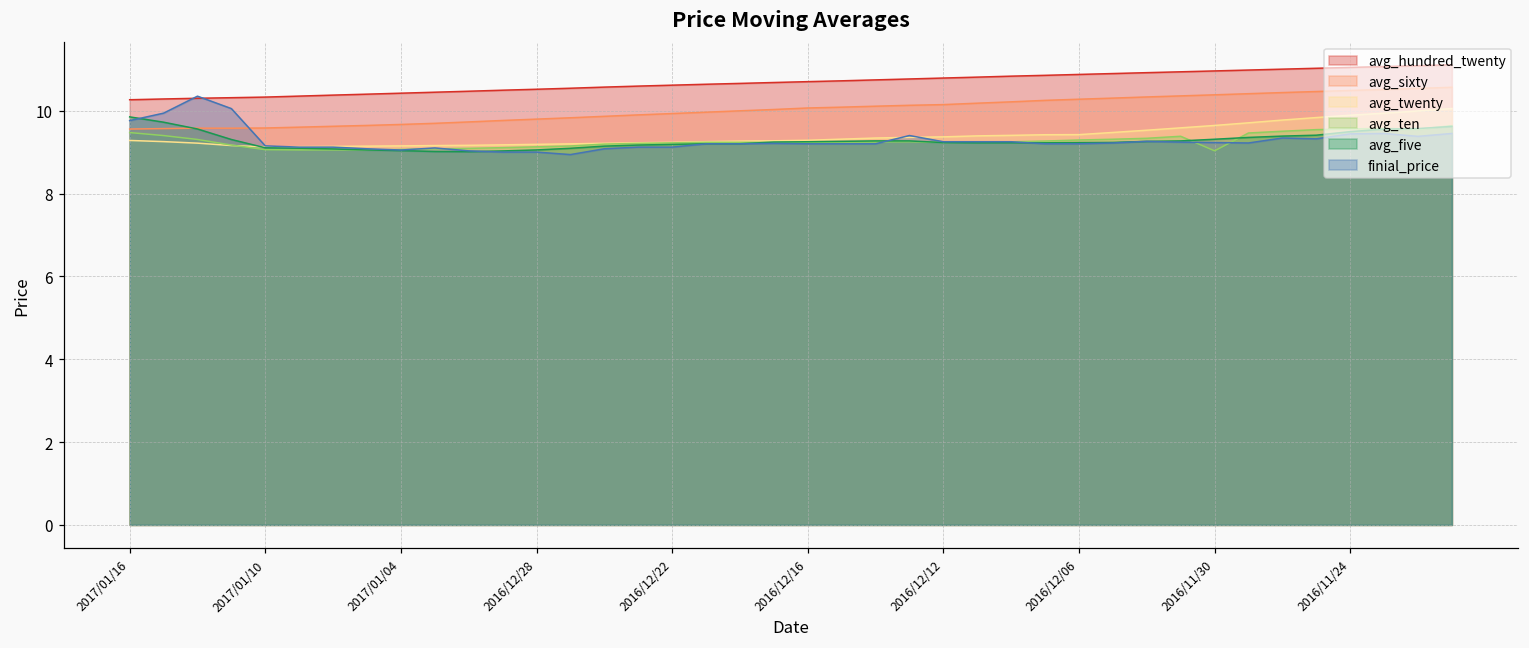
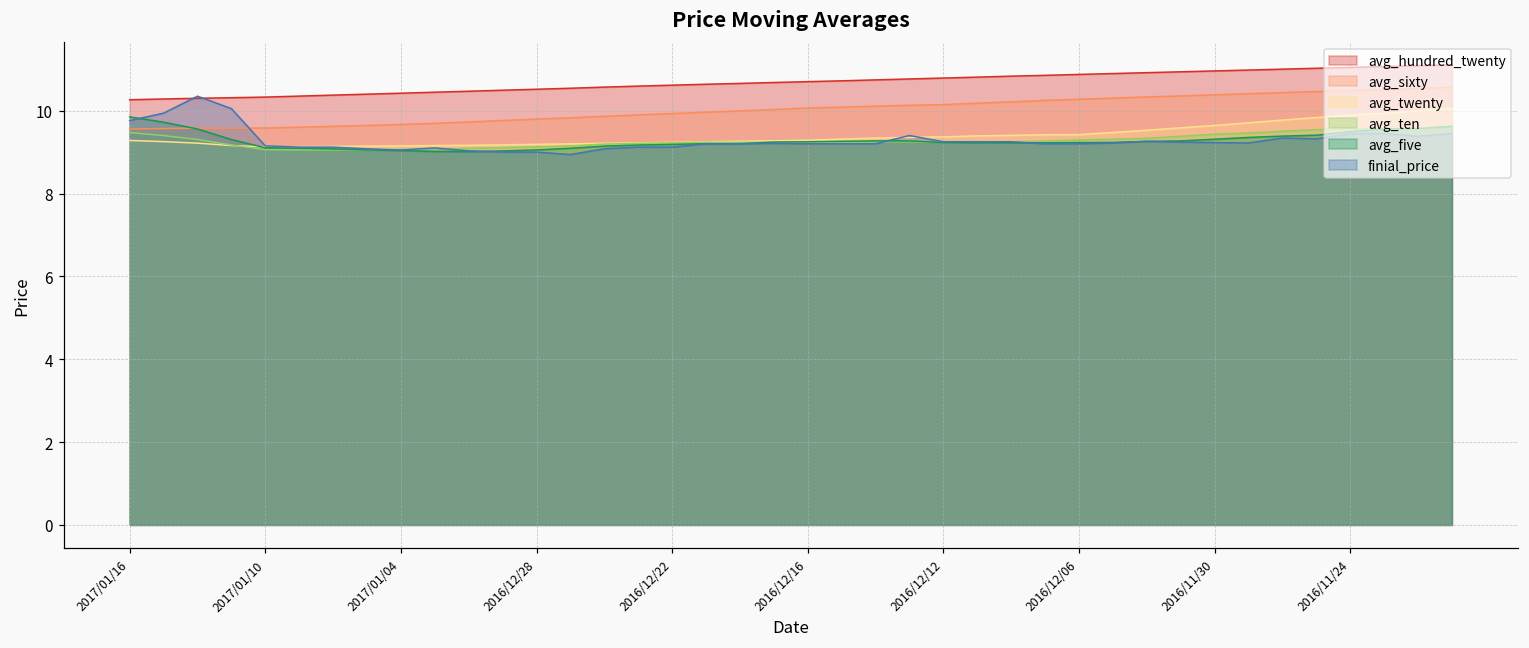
avg_ten, 2016/11/30: 9.0 -> 9.4
